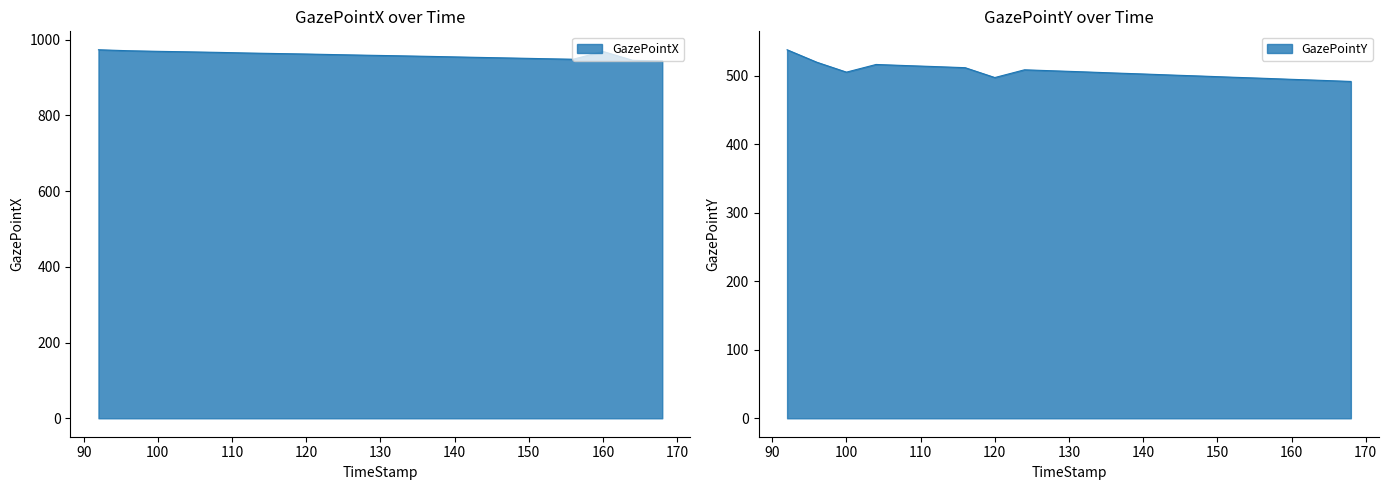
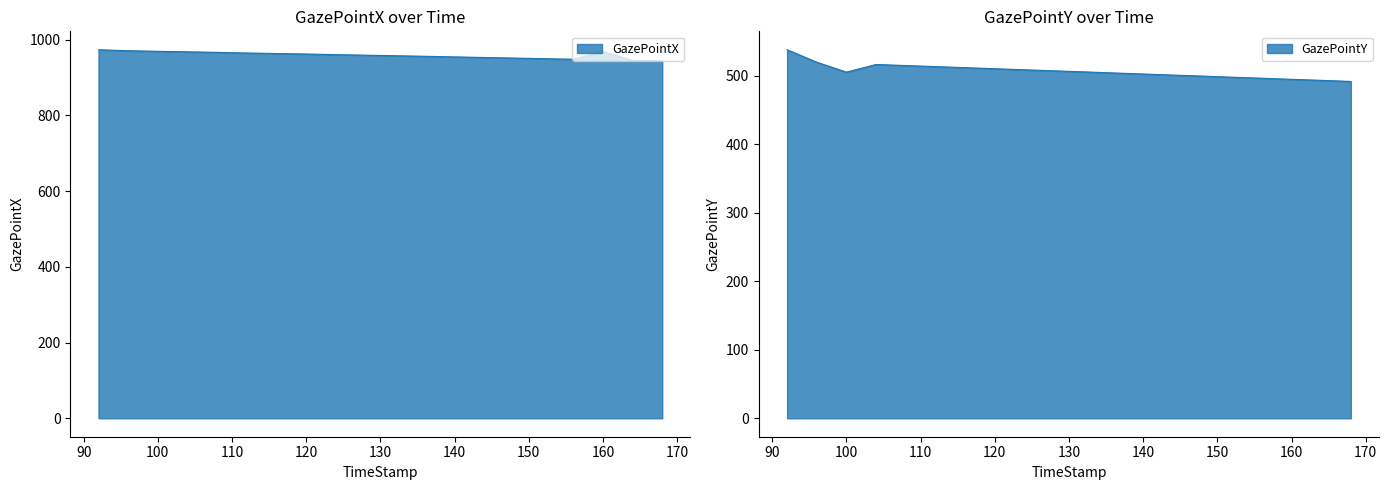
GazePointY over Time, 120: 500 -> 510
